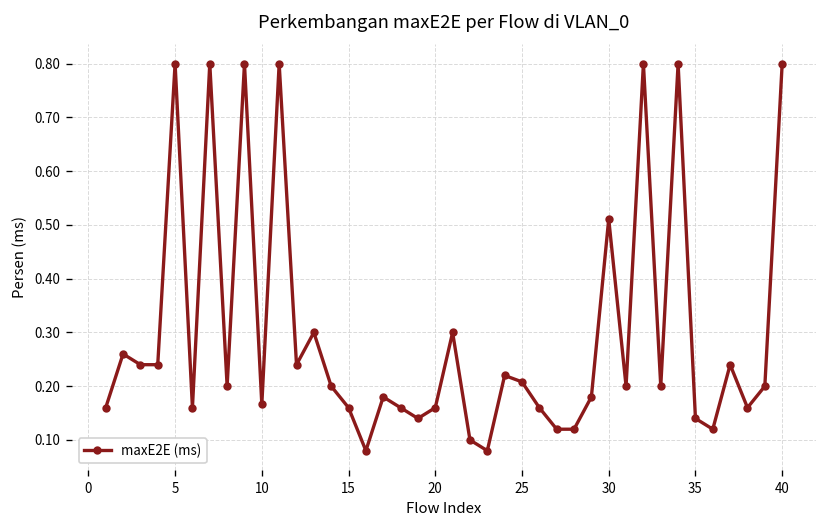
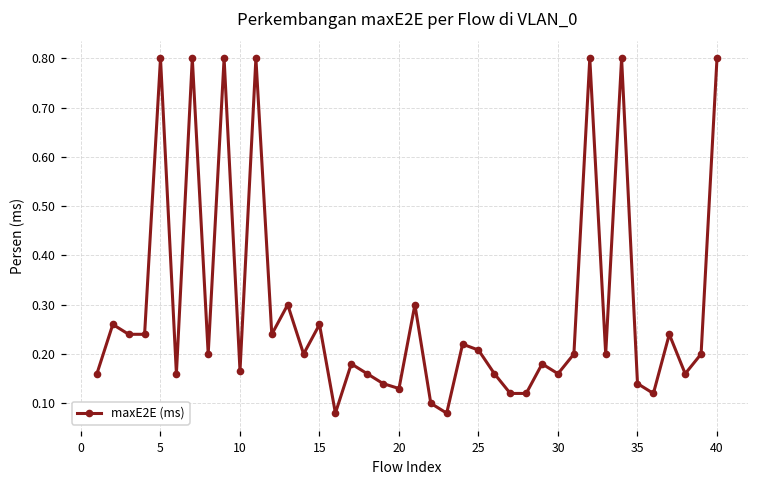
15: 0.16 -> 0.26
20: 0.16 -> 0.13
30: 0.51 -> 0.16
